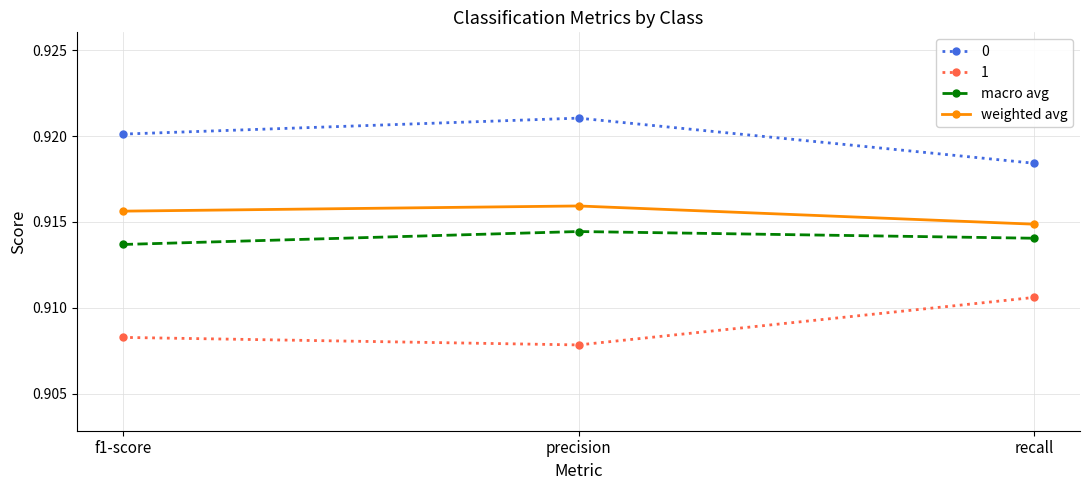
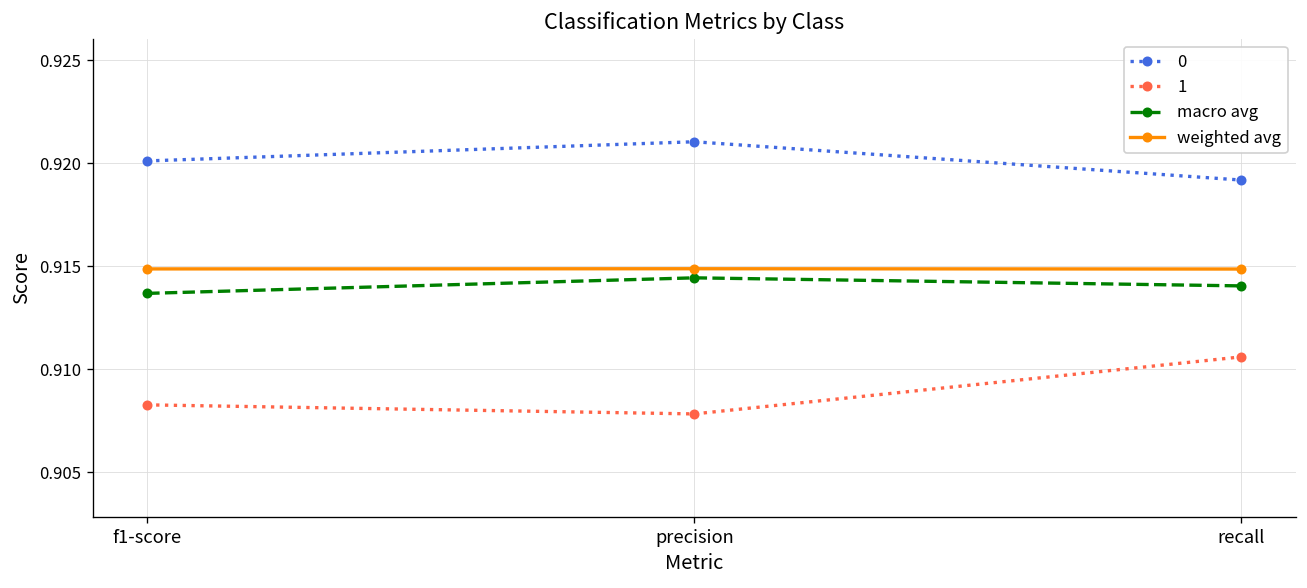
weighted avg, f1-score: 0.9156 -> 0.9149
weighted avg, precision: 0.9159 -> 0.9149
0, recall: 0.9184 -> 0.9192
